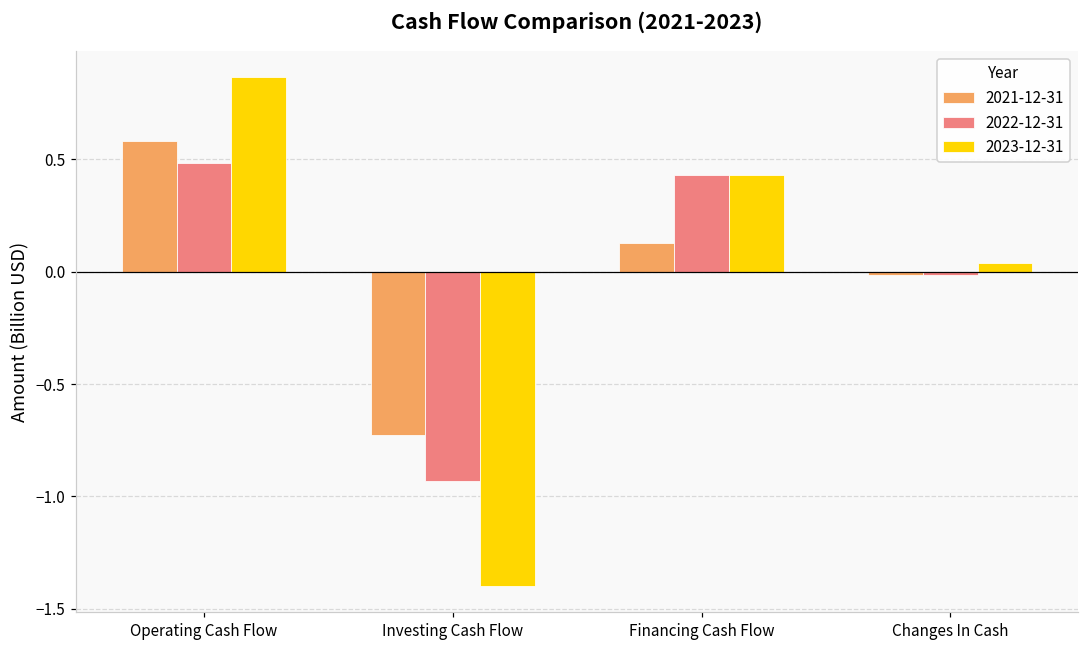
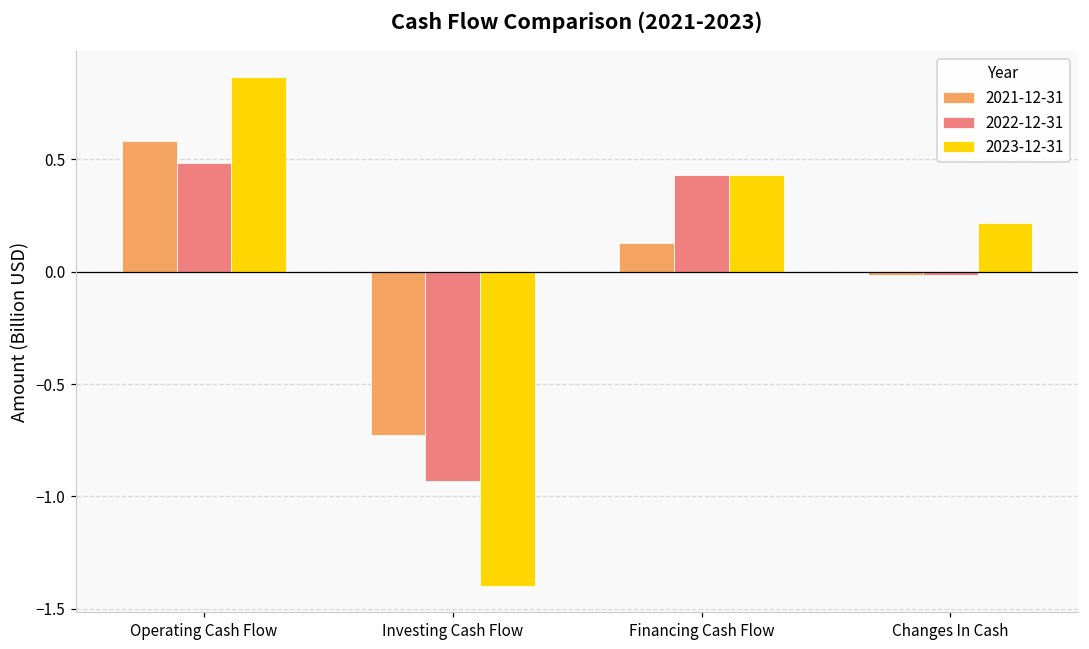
2023-12-31, Changes In Cash: 0.04 -> 0.22
